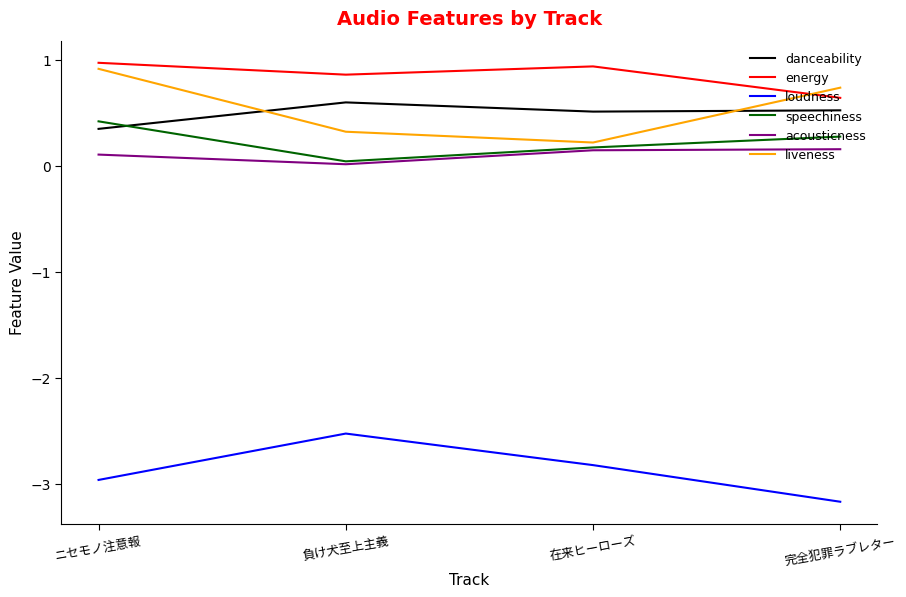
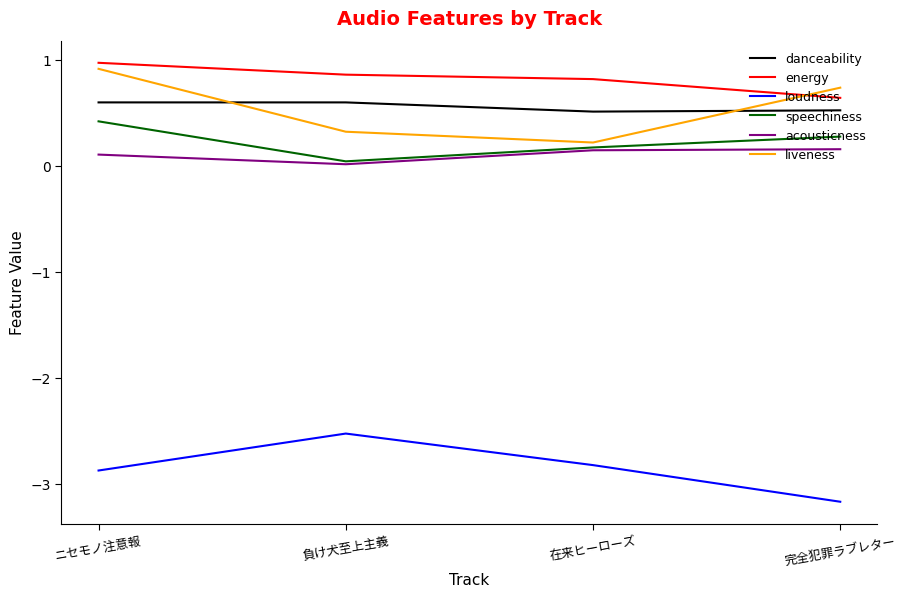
danceability, ニセモノ注意報: 0.35 -> 0.60
loudness, ニセモノ注意報: -2.97 -> -2.88
energy, 在来ヒーローズ: 0.94 -> 0.82
